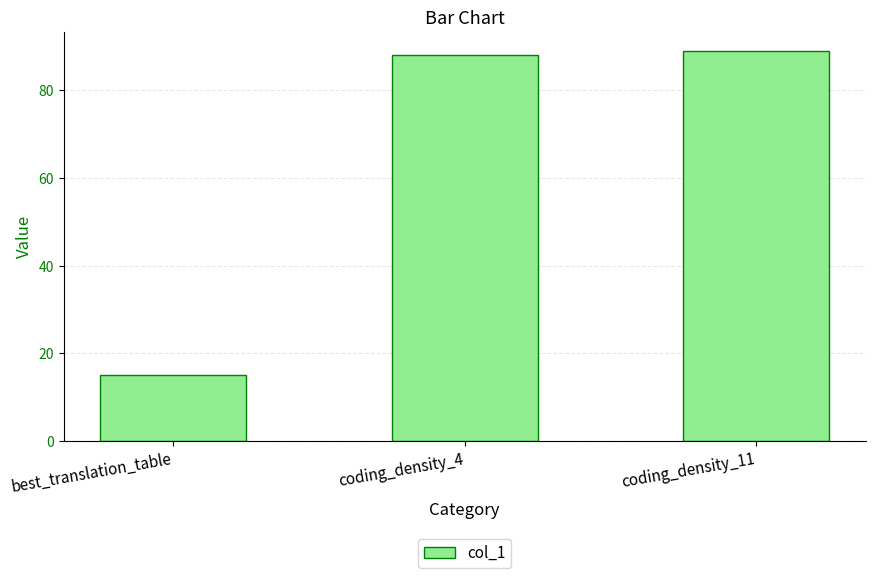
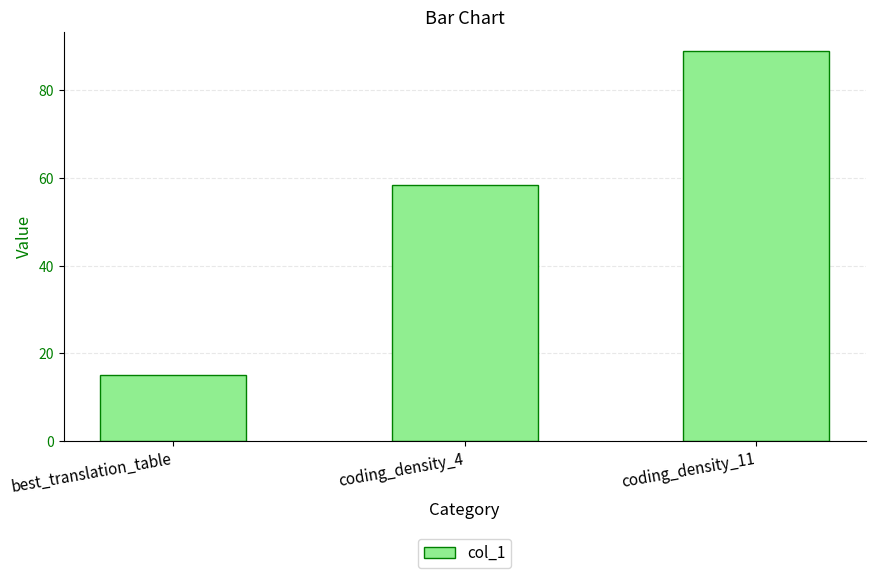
coding_density_4: 88 -> 58
